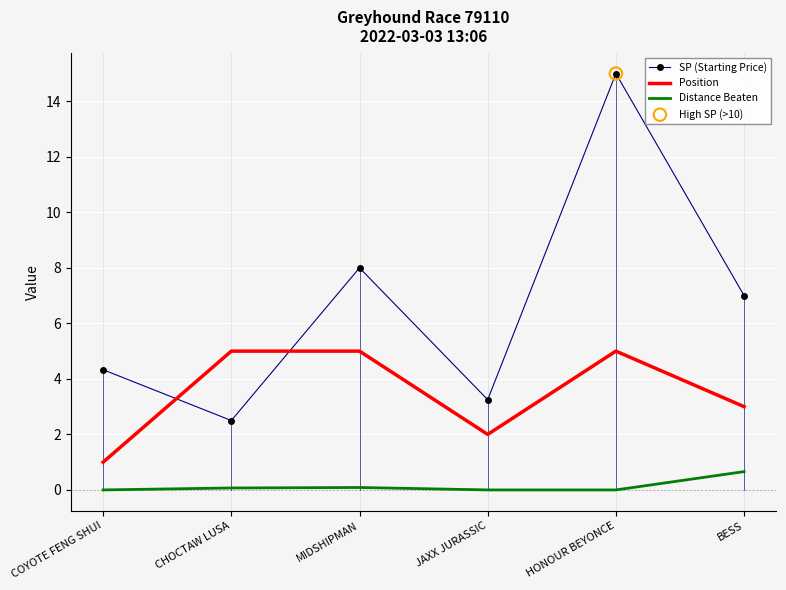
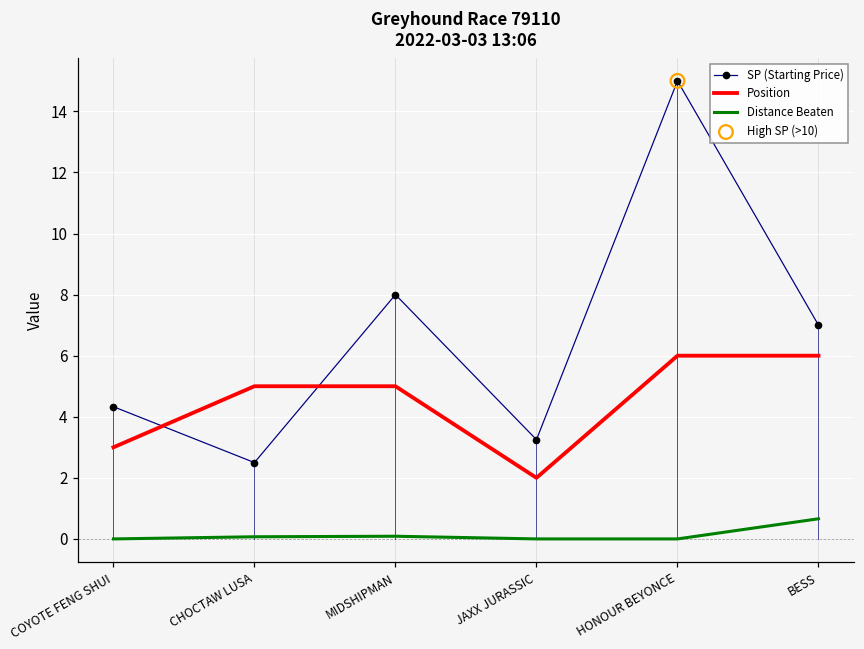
Position, COYOTE FENG SHUI: 1 -> 3
Position, HONOUR BEYONCE: 5 -> 6
Position, BESS: 3 -> 6
